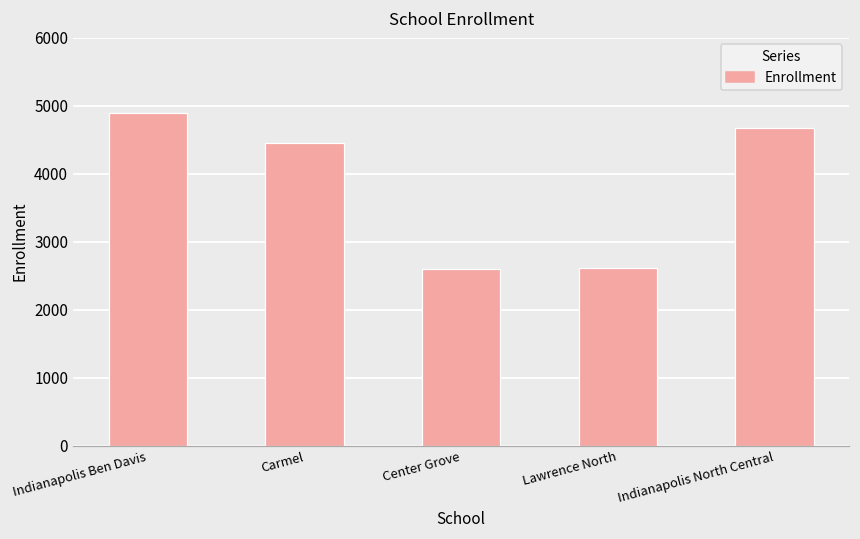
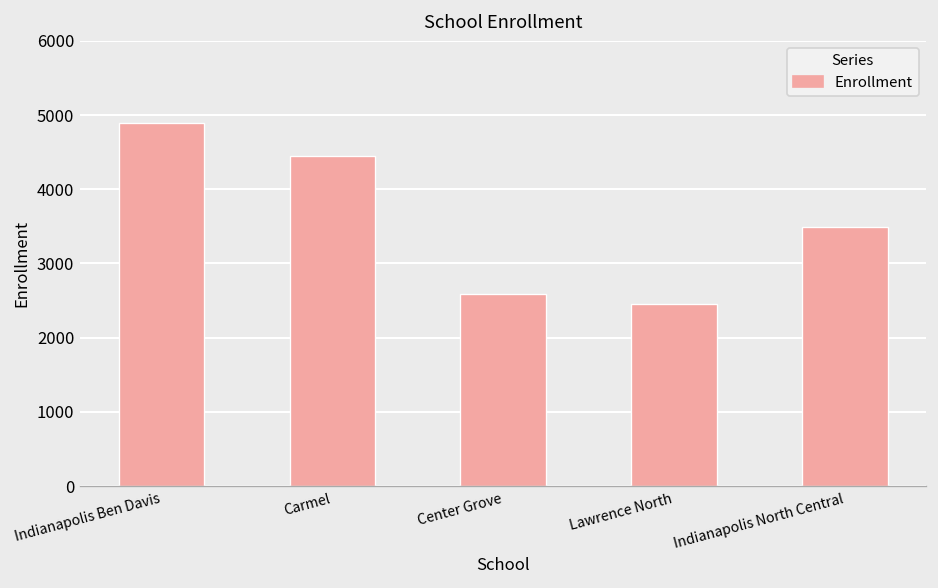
Lawrence North: 2600 -> 2500
Indianapolis North Central: 4700 -> 3500
